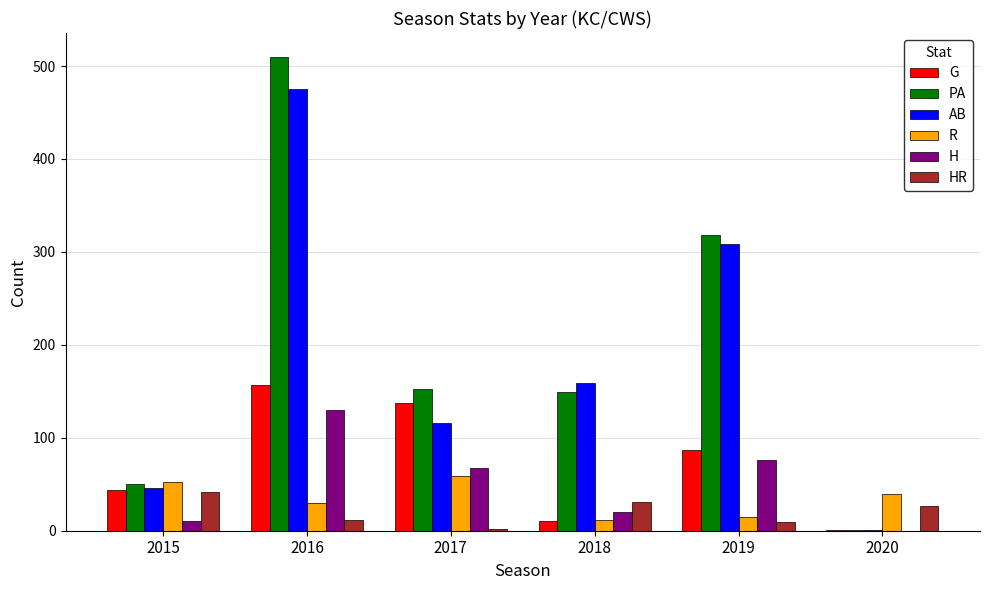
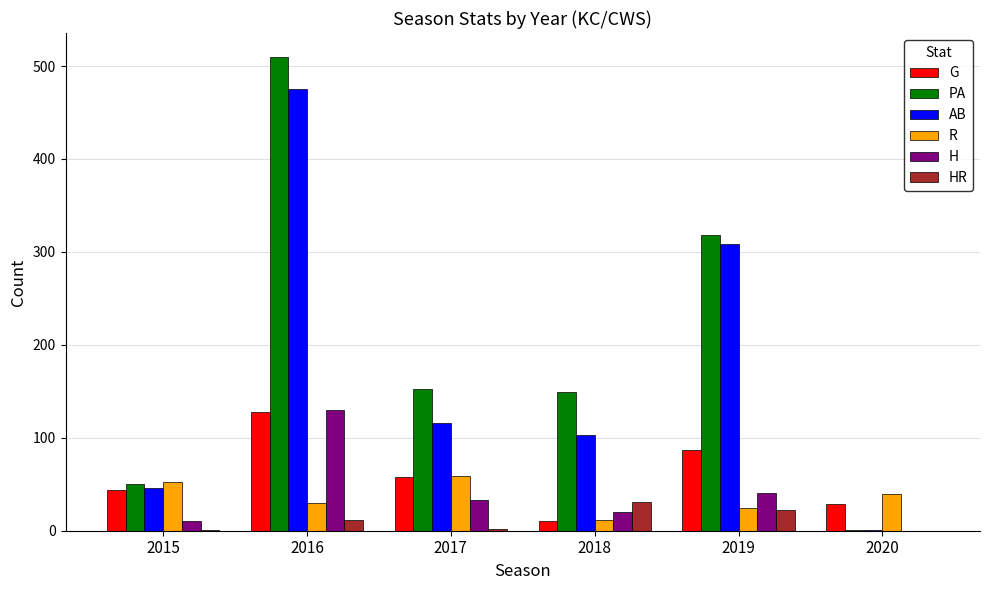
HR, 2015: 40 -> 0
G, 2016: 160 -> 130
G, 2017: 140 -> 60
H, 2017: 70 -> 30
AB, 2018: 160 -> 100
R, 2019: 15 -> 24
H, 2019: 80 -> 40
HR, 2019: 10 -> 20
G, 2020: 0 -> 30
HR, 2020: 30 -> 0
